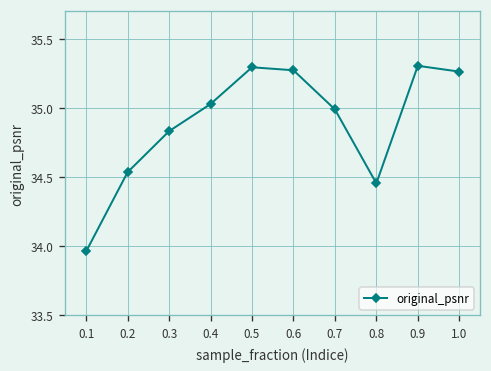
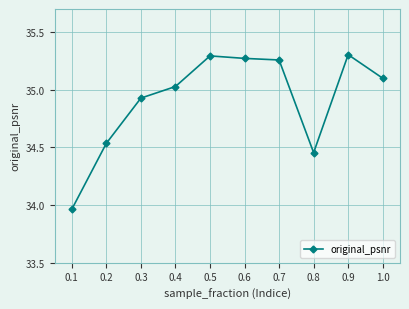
0.3: 34.83 -> 34.93
0.7: 34.99 -> 35.26
1.0: 35.26 -> 35.10
